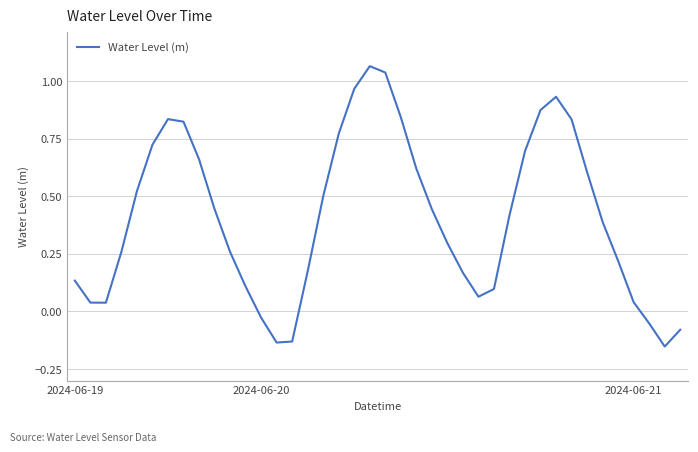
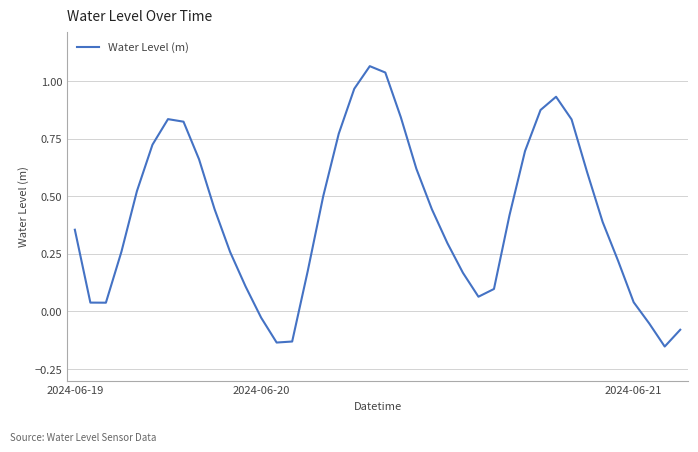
2024-06-19: 0.13 -> 0.35
